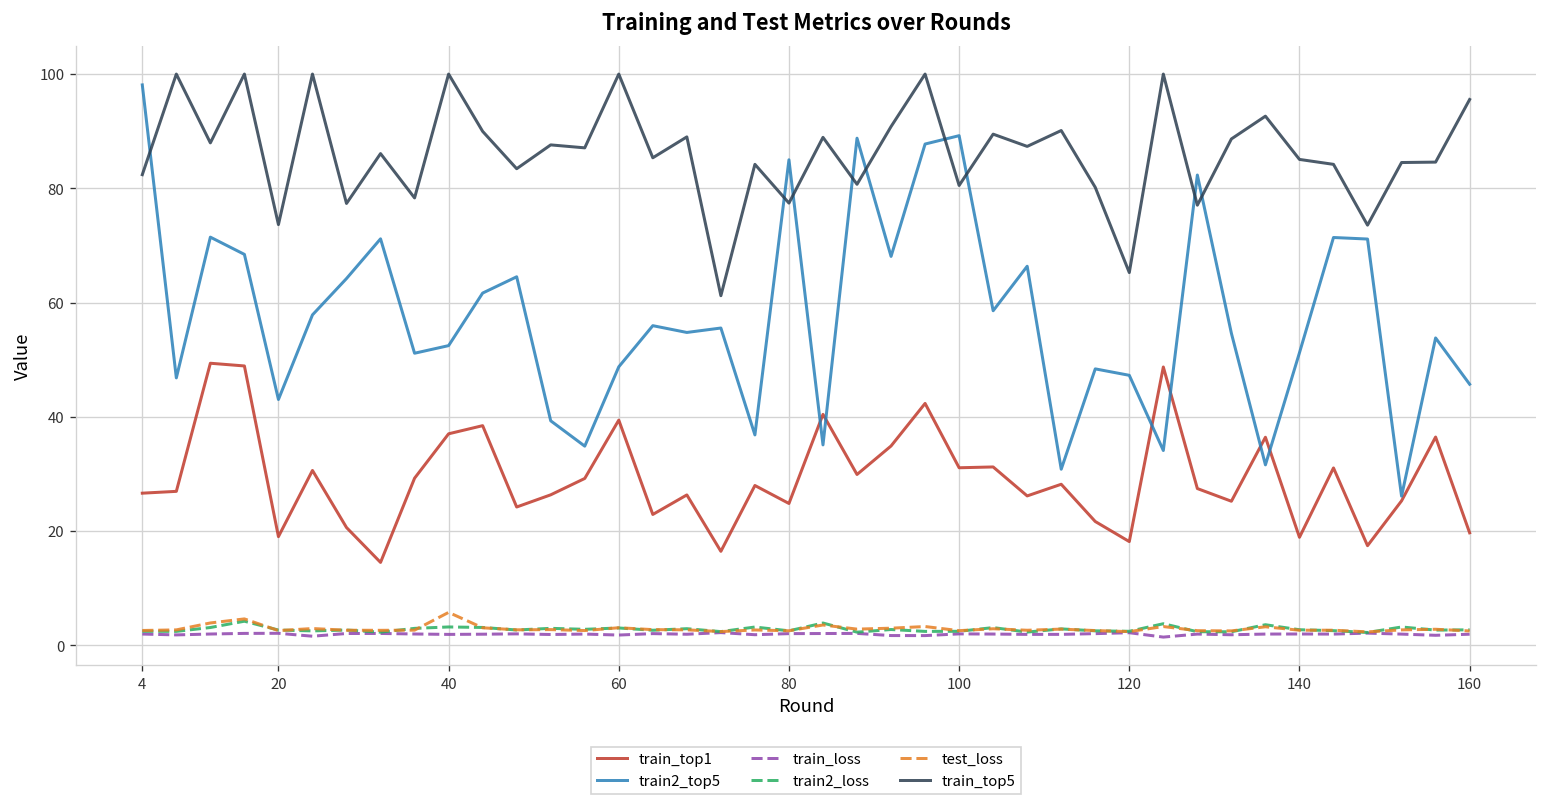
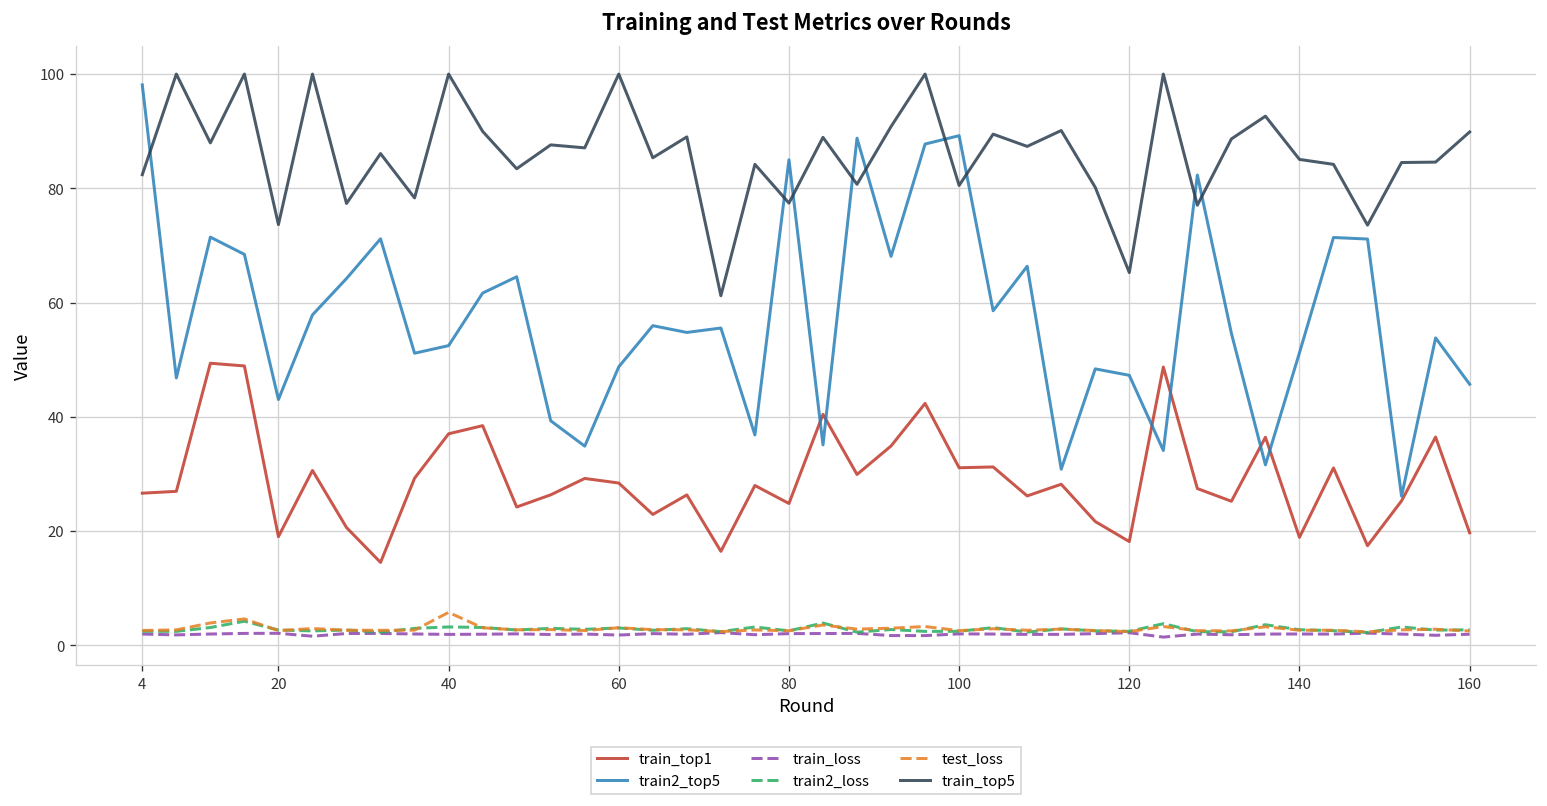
train_top1, 60: 39 -> 28
train_top5, 160: 96 -> 90
